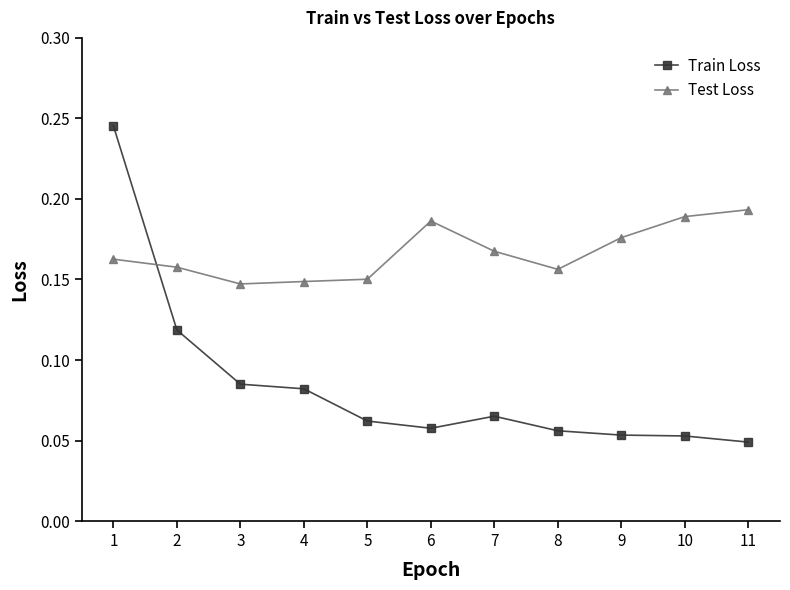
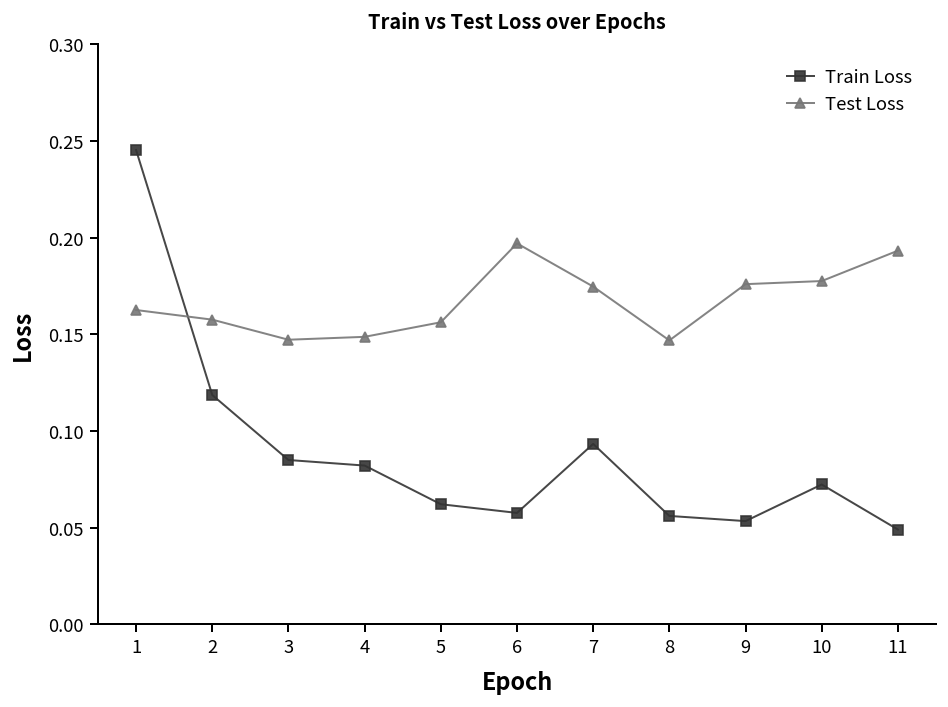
Test Loss, 5: 0.150 -> 0.156
Test Loss, 6: 0.186 -> 0.197
Train Loss, 7: 0.065 -> 0.093
Test Loss, 7: 0.168 -> 0.175
Test Loss, 8: 0.156 -> 0.147
Train Loss, 10: 0.053 -> 0.072
Test Loss, 10: 0.189 -> 0.178
